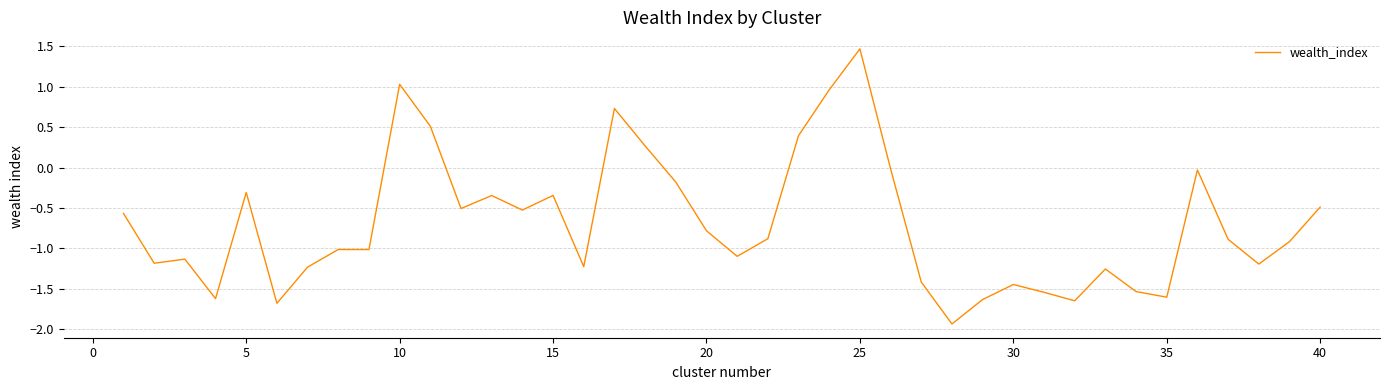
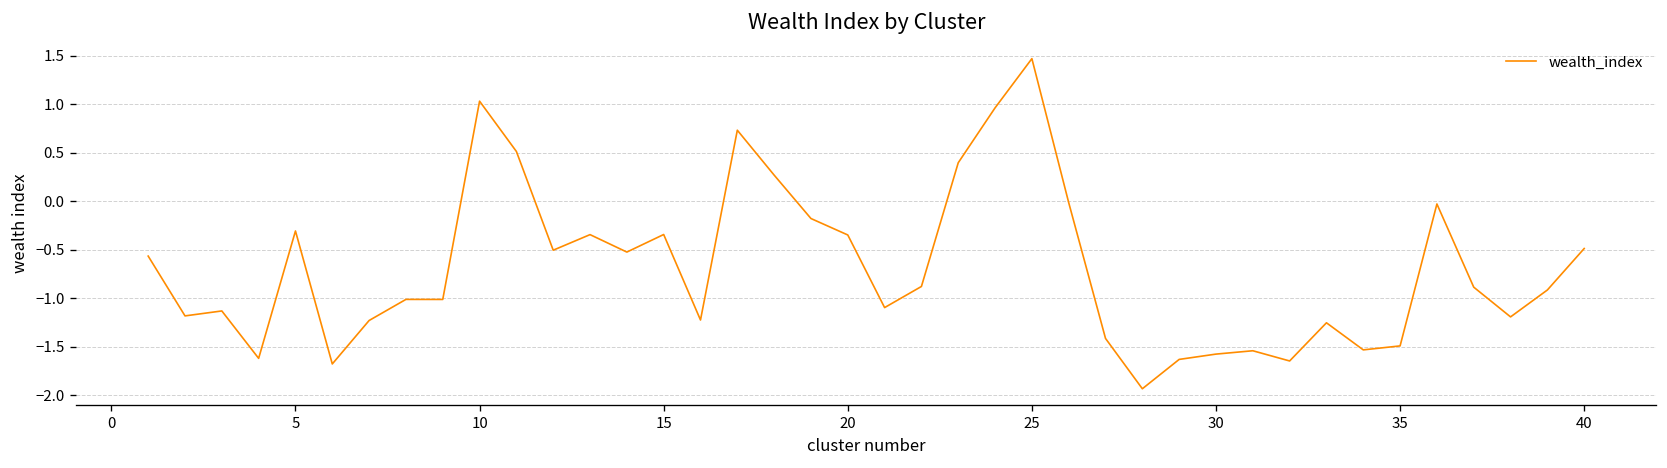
20: -0.8 -> -0.3
30: -1.4 -> -1.6
35: -1.6 -> -1.5
